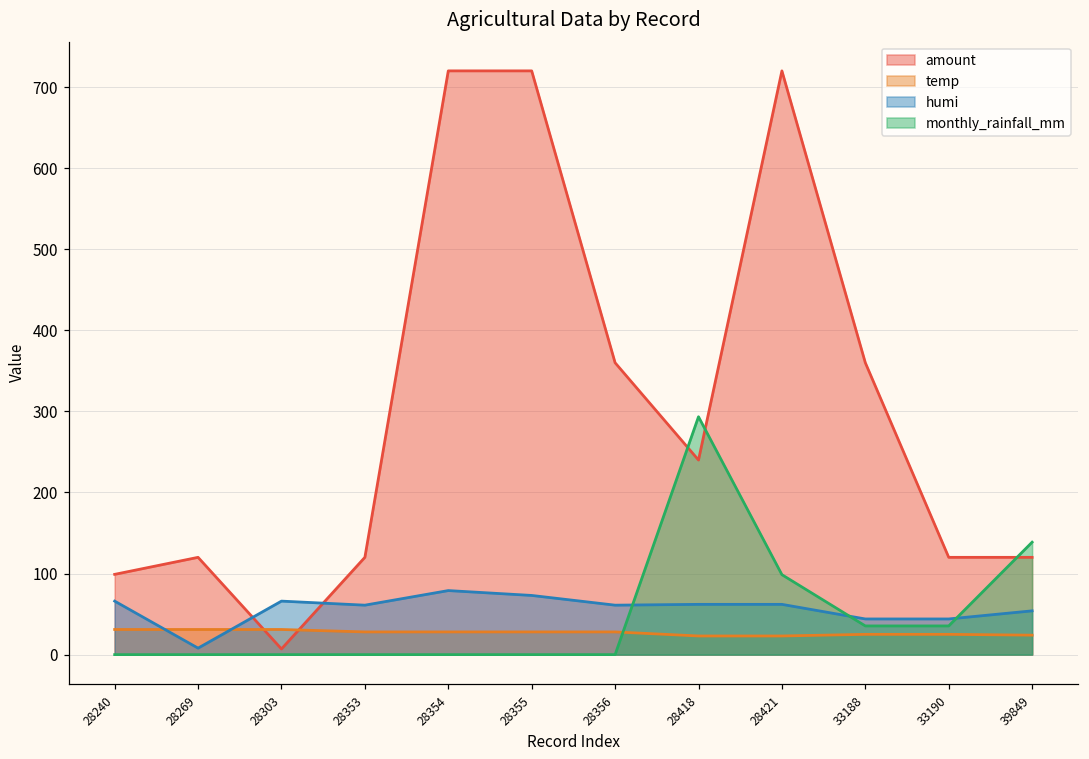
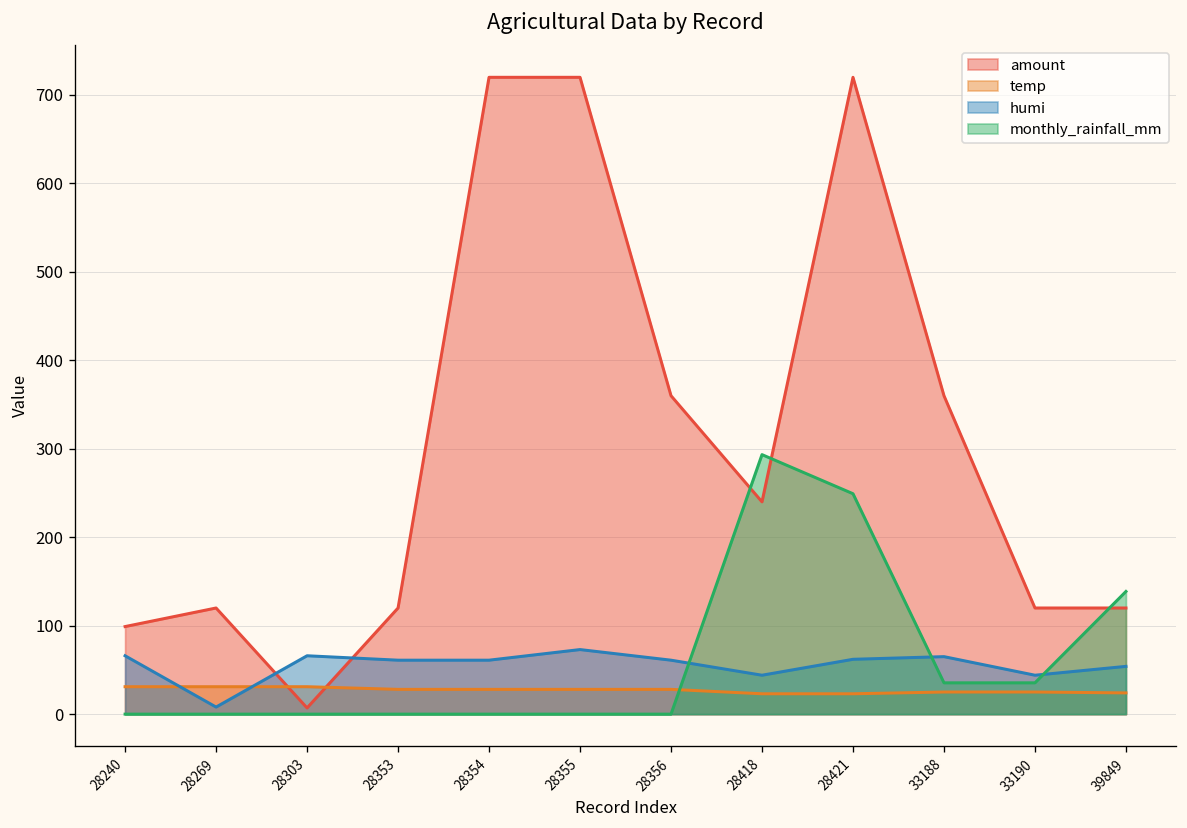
humi, 28354: 80 -> 60
humi, 28418: 60 -> 40
monthly_rainfall_mm, 28421: 100 -> 250
humi, 33188: 40 -> 70
